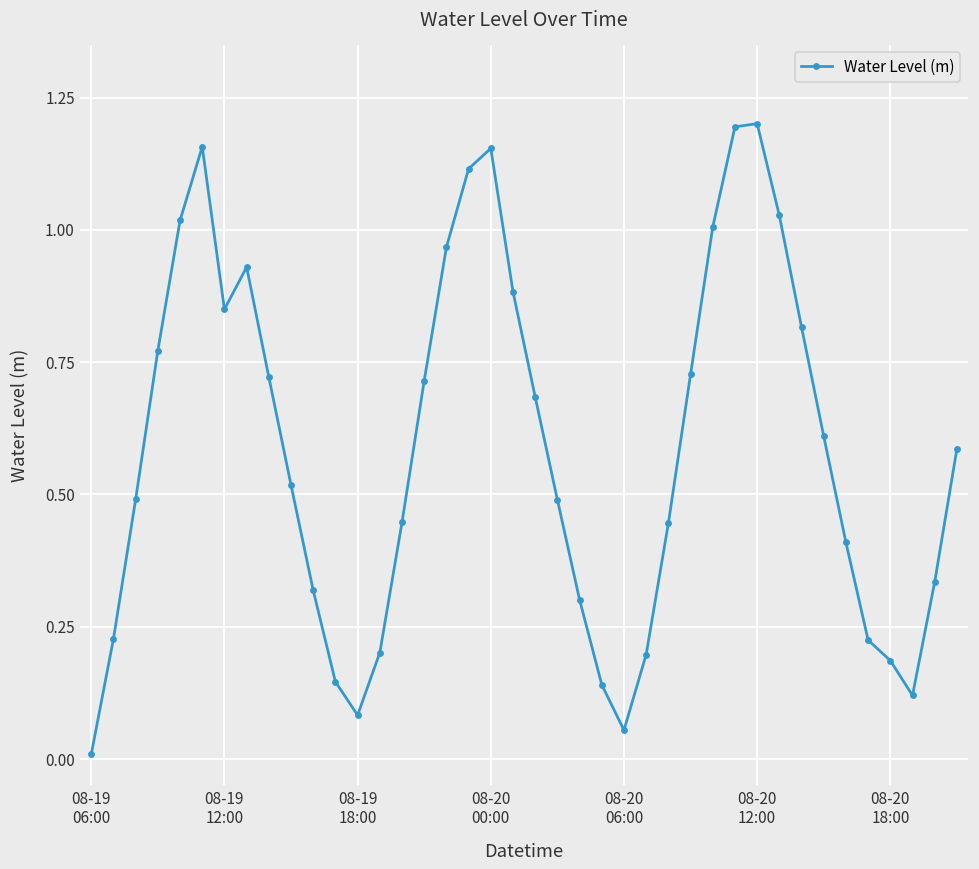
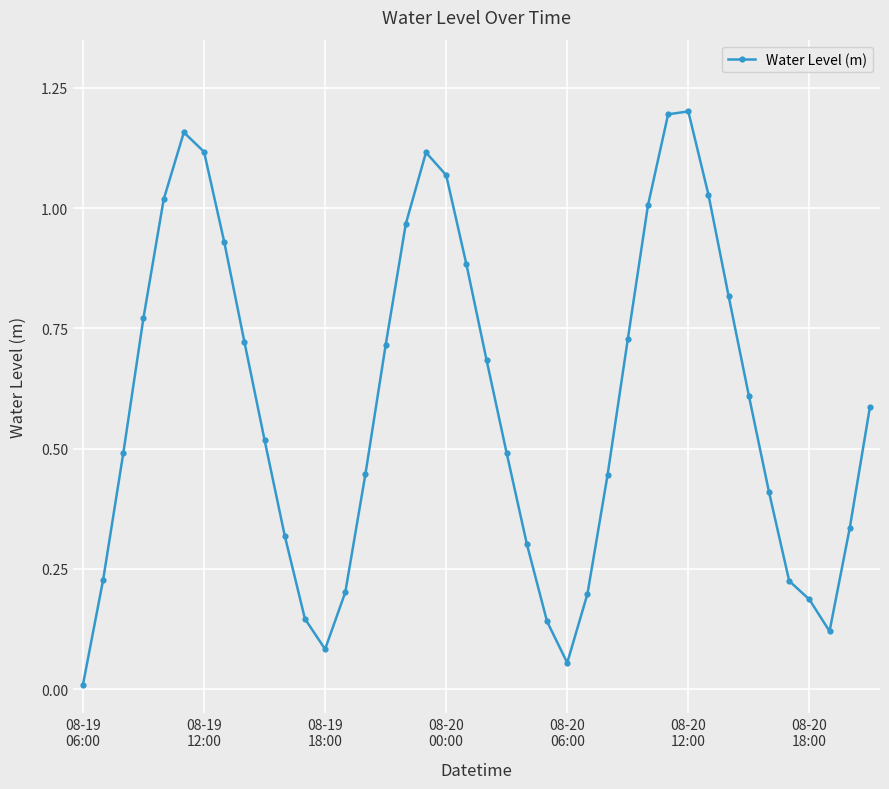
08-19 12:00: 0.85 -> 1.12
08-20 00:00: 1.15 -> 1.07
